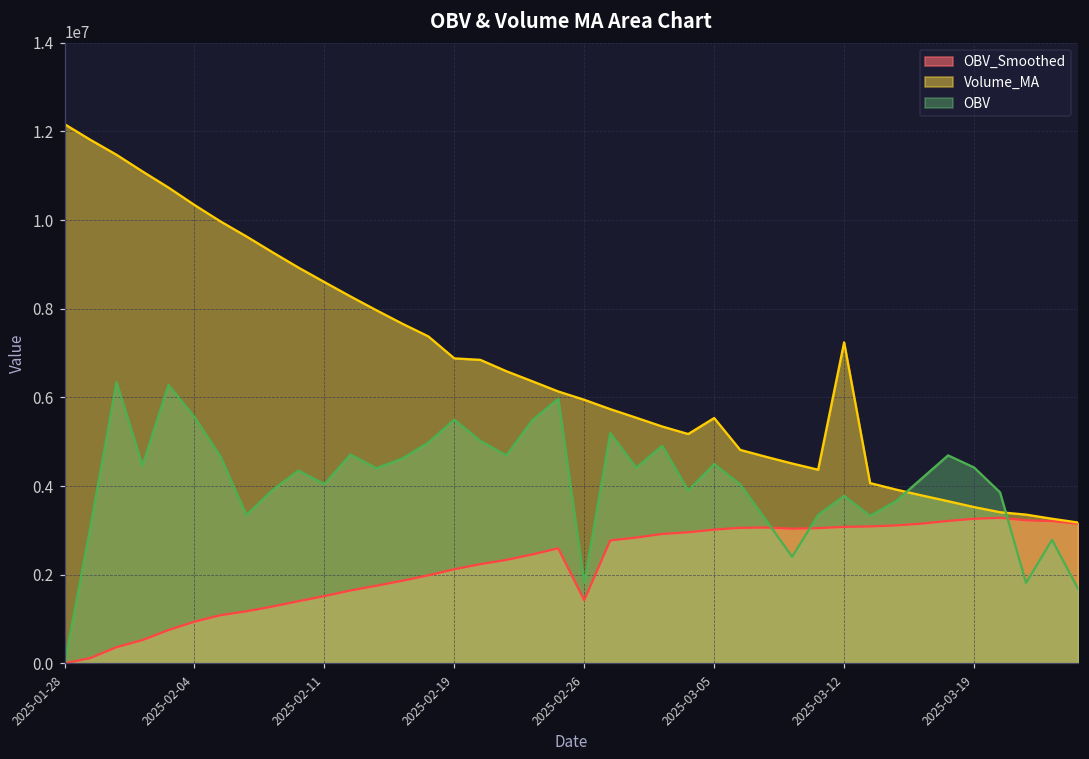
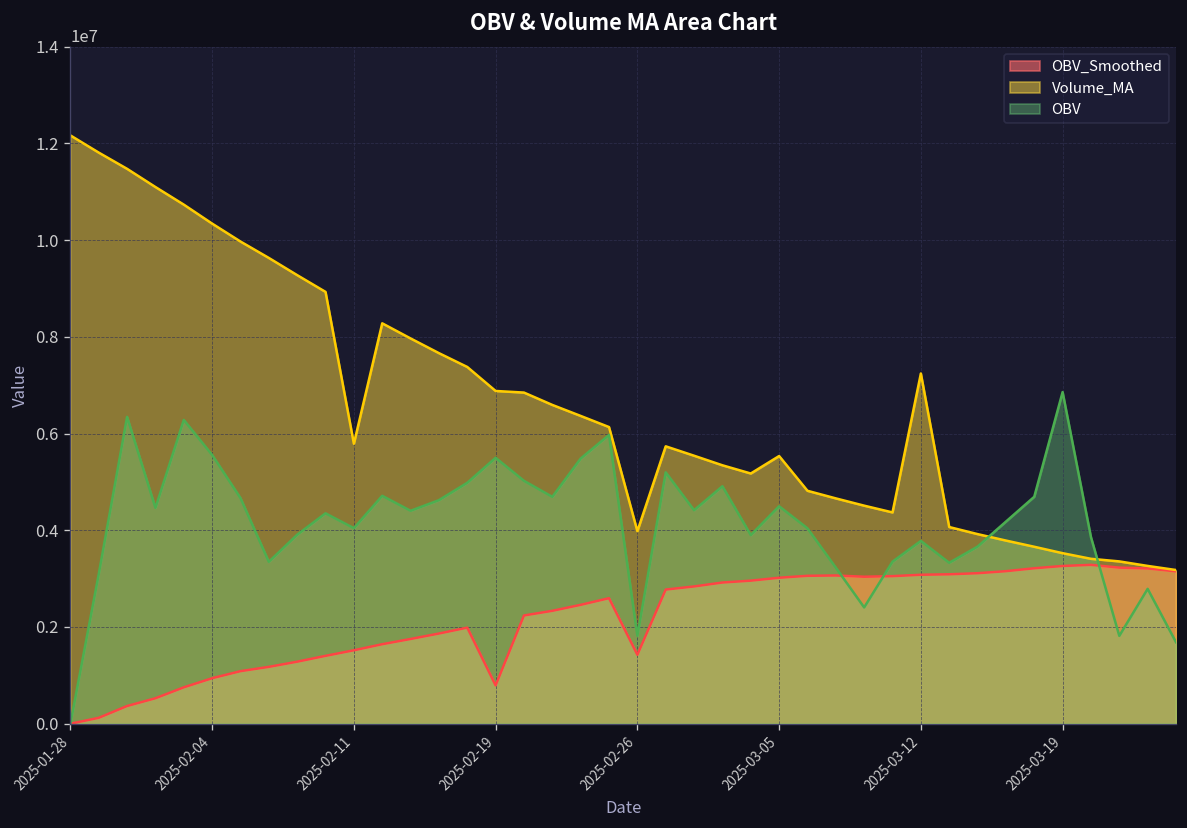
Volume_MA, 2025-02-11: 8600000 -> 5800000
OBV_Smoothed, 2025-02-19: 2100000 -> 800000
Volume_MA, 2025-02-26: 5900000 -> 4000000
OBV, 2025-03-19: 4400000 -> 6900000
